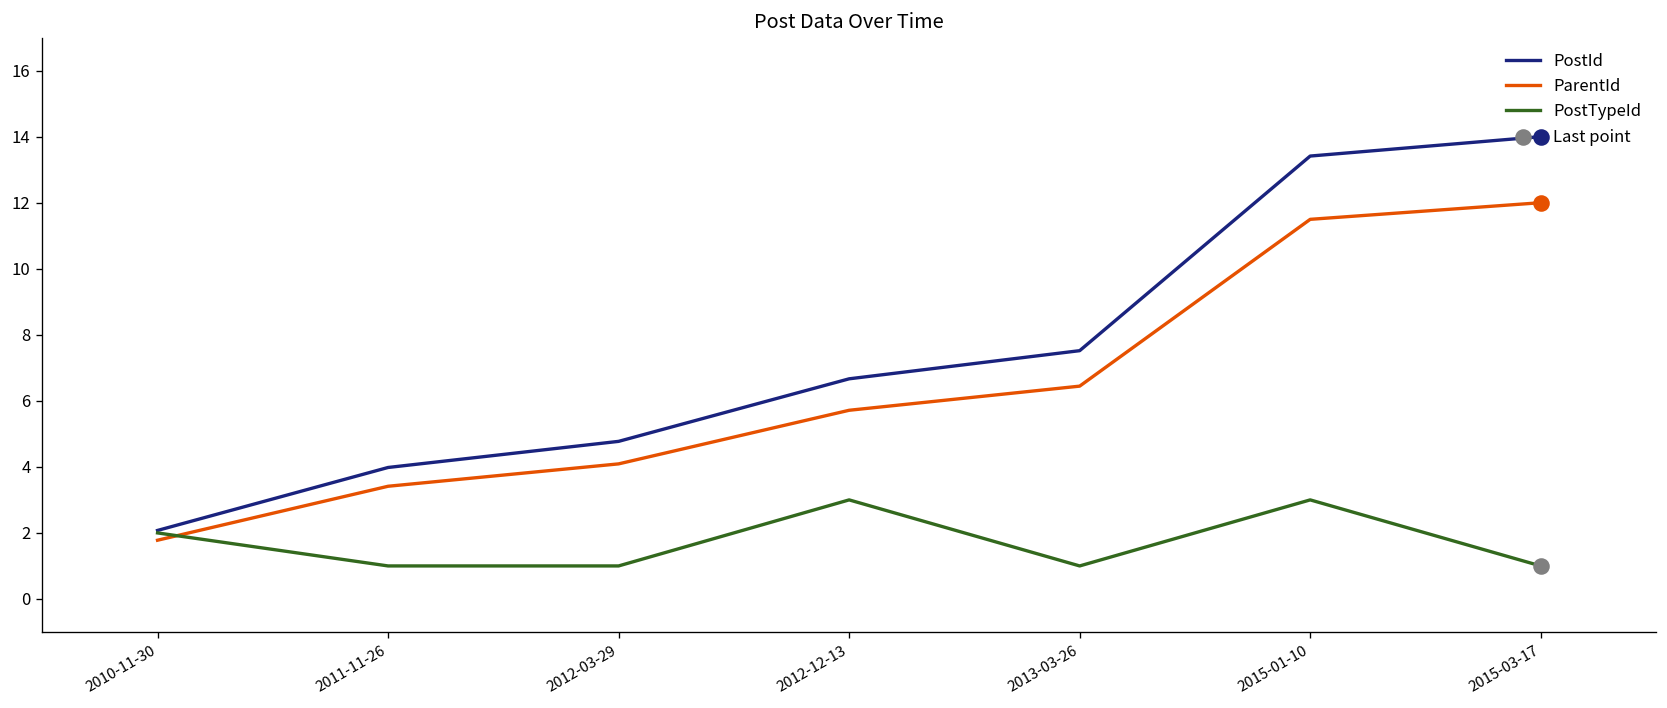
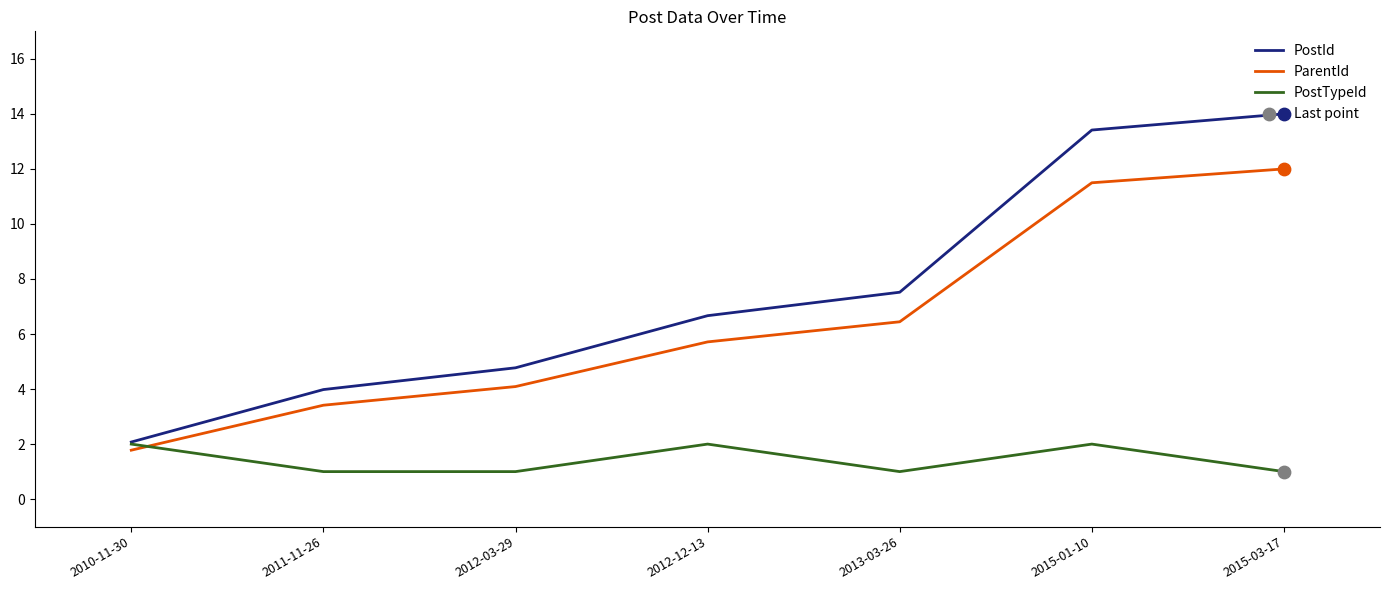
PostTypeId, 2012-12-13: 3 -> 2
PostTypeId, 2015-01-10: 3 -> 2
